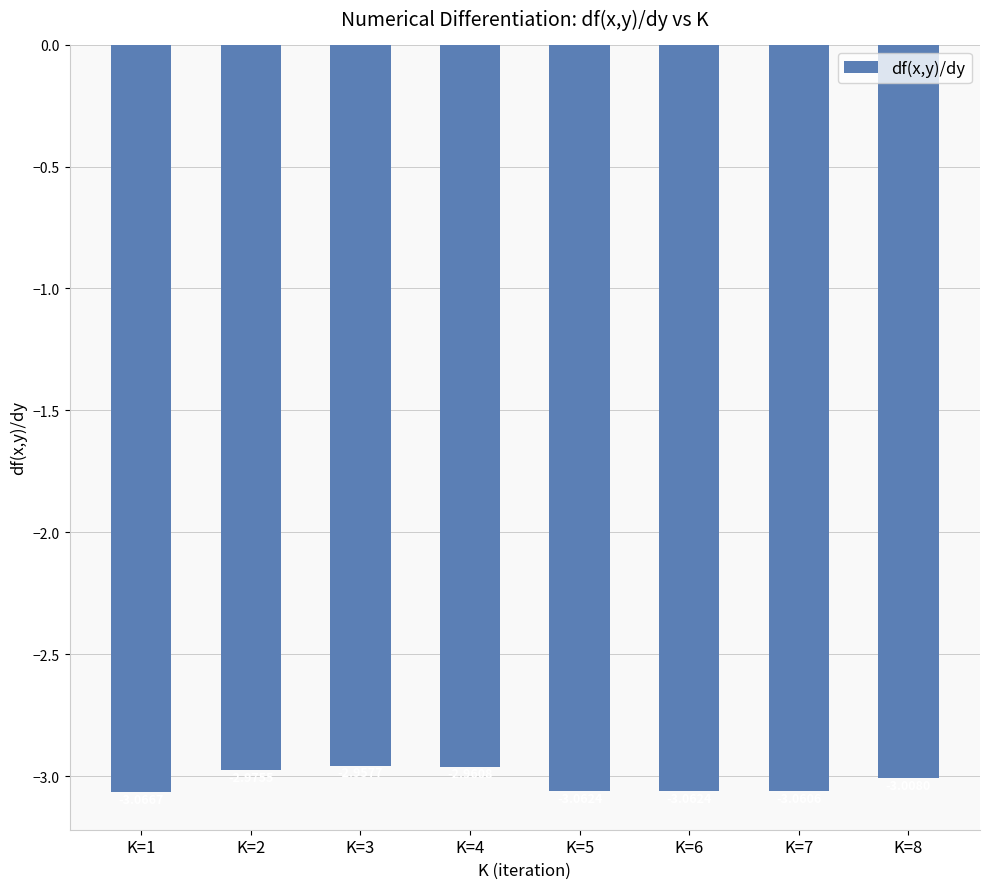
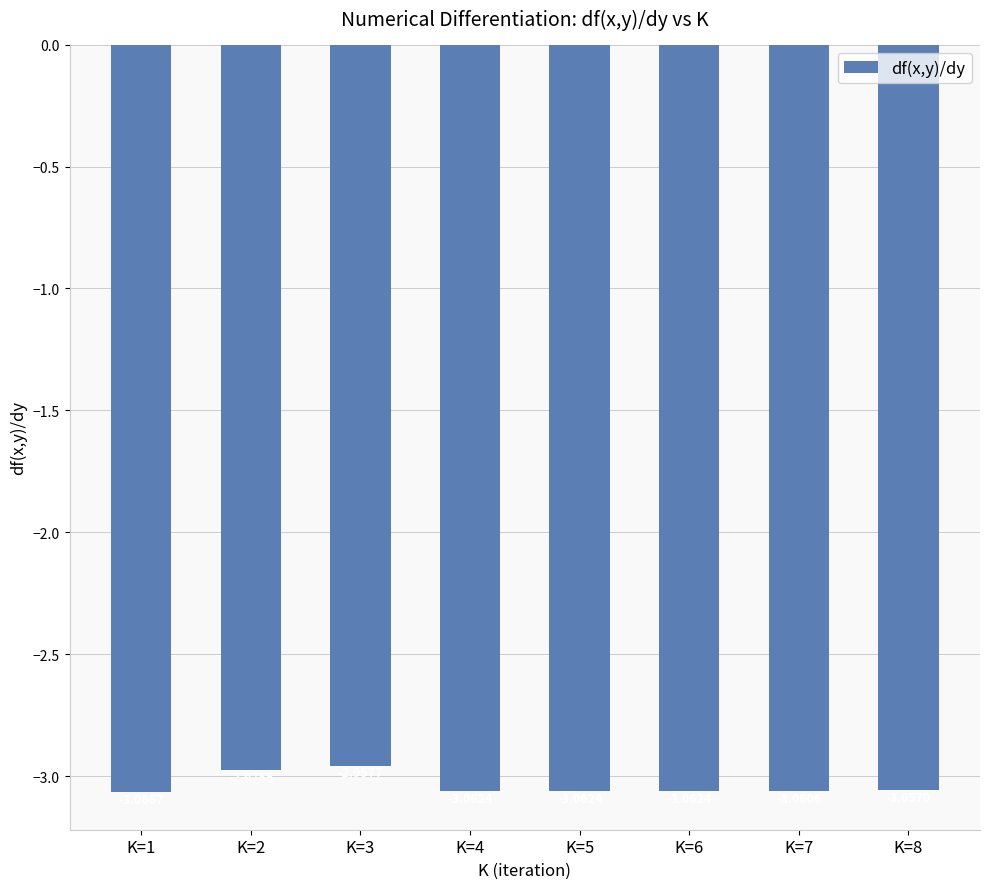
K=4: -2.96 -> -3.06
K=8: -3.01 -> -3.06
